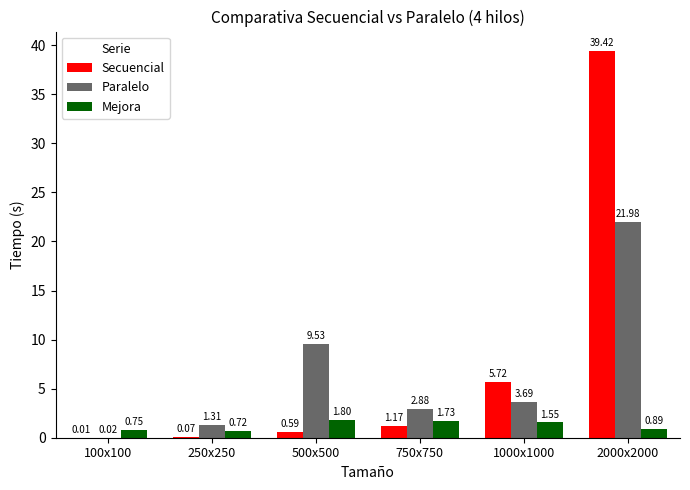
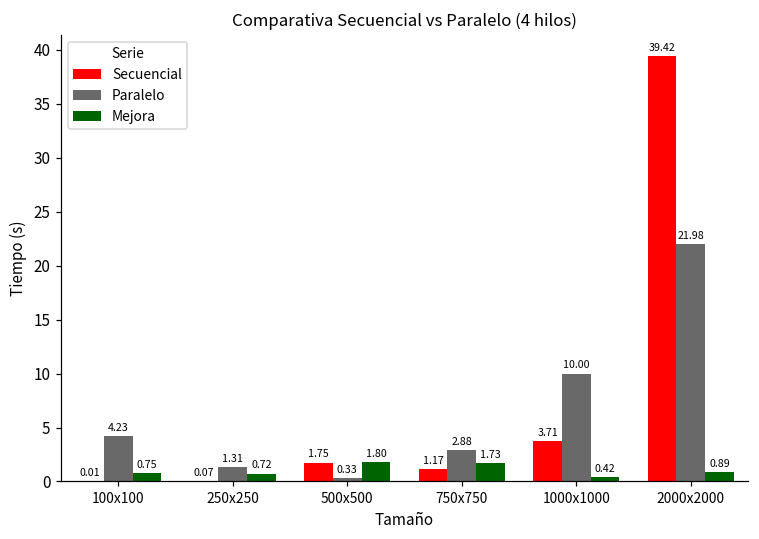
Paralelo, 100x100: 0.02 -> 4.23
Secuencial, 500x500: 0.59 -> 1.75
Paralelo, 500x500: 9.53 -> 0.33
Secuencial, 1000x1000: 5.72 -> 3.71
Paralelo, 1000x1000: 3.69 -> 10.00
Mejora, 1000x1000: 1.55 -> 0.42
